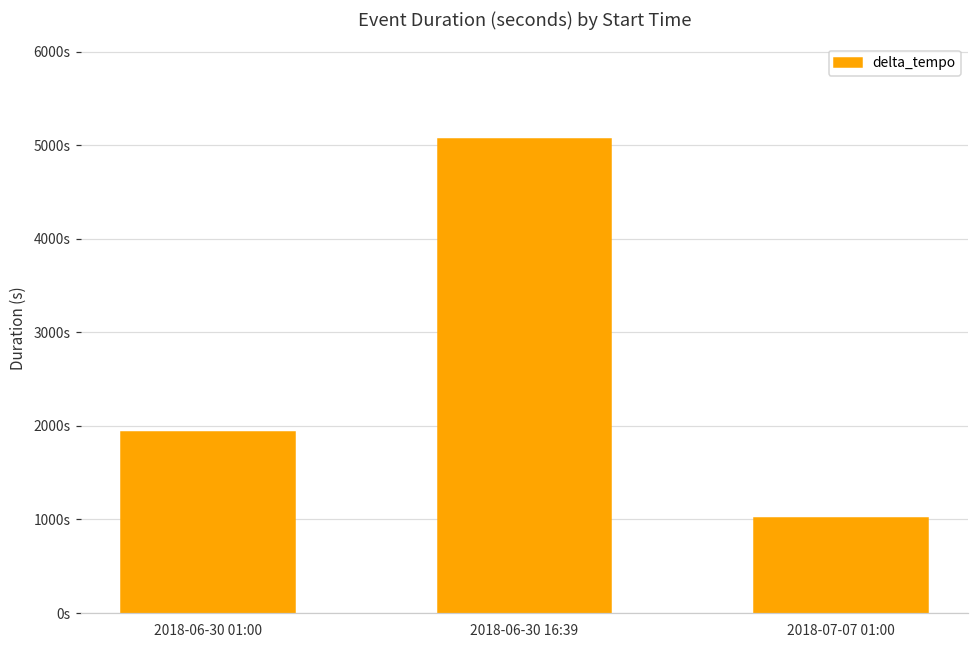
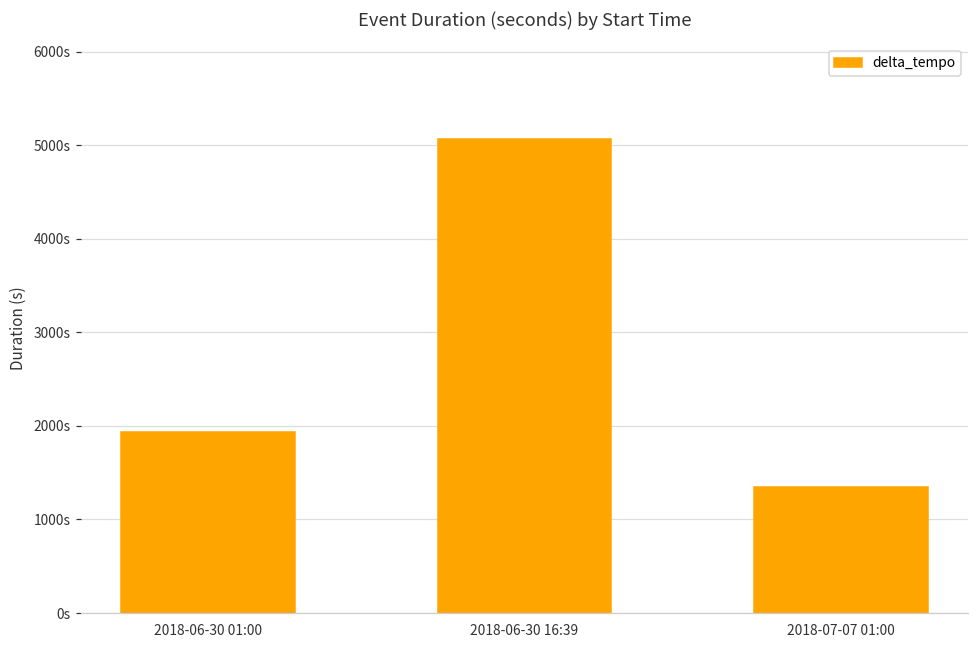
2018-07-07 01:00: 1000s -> 1300s
